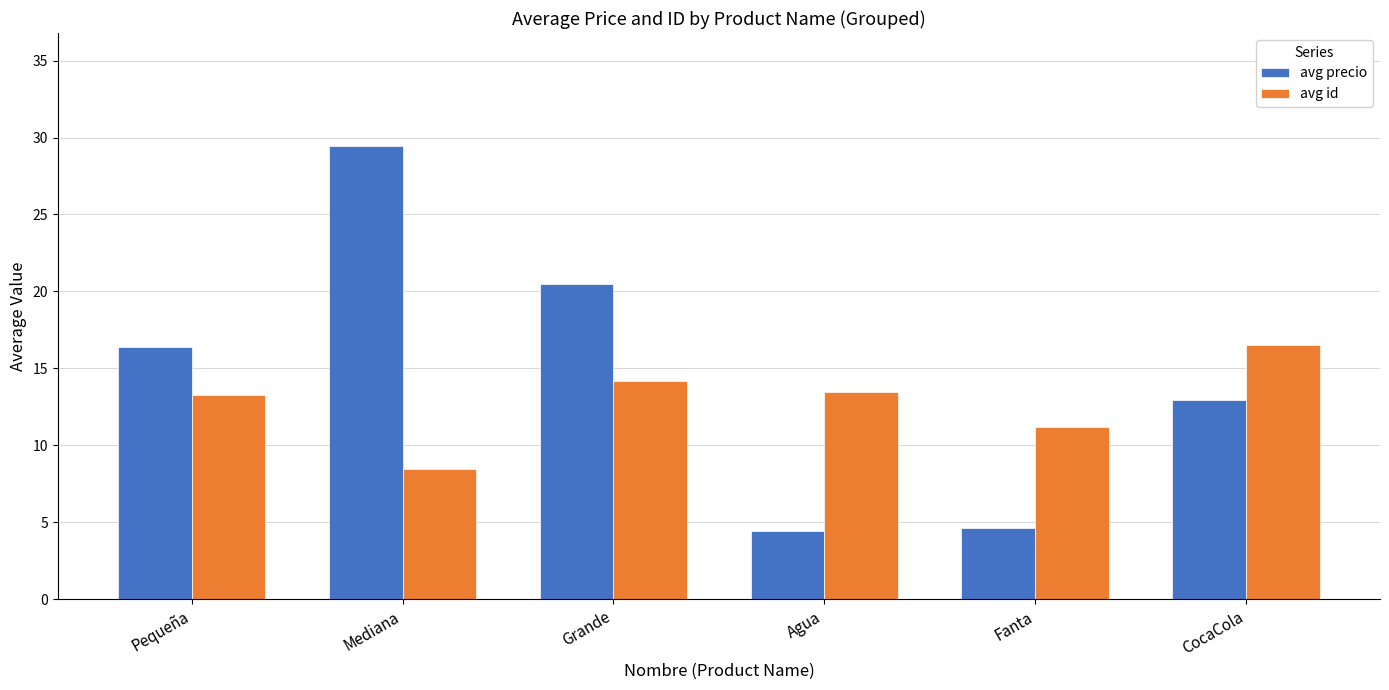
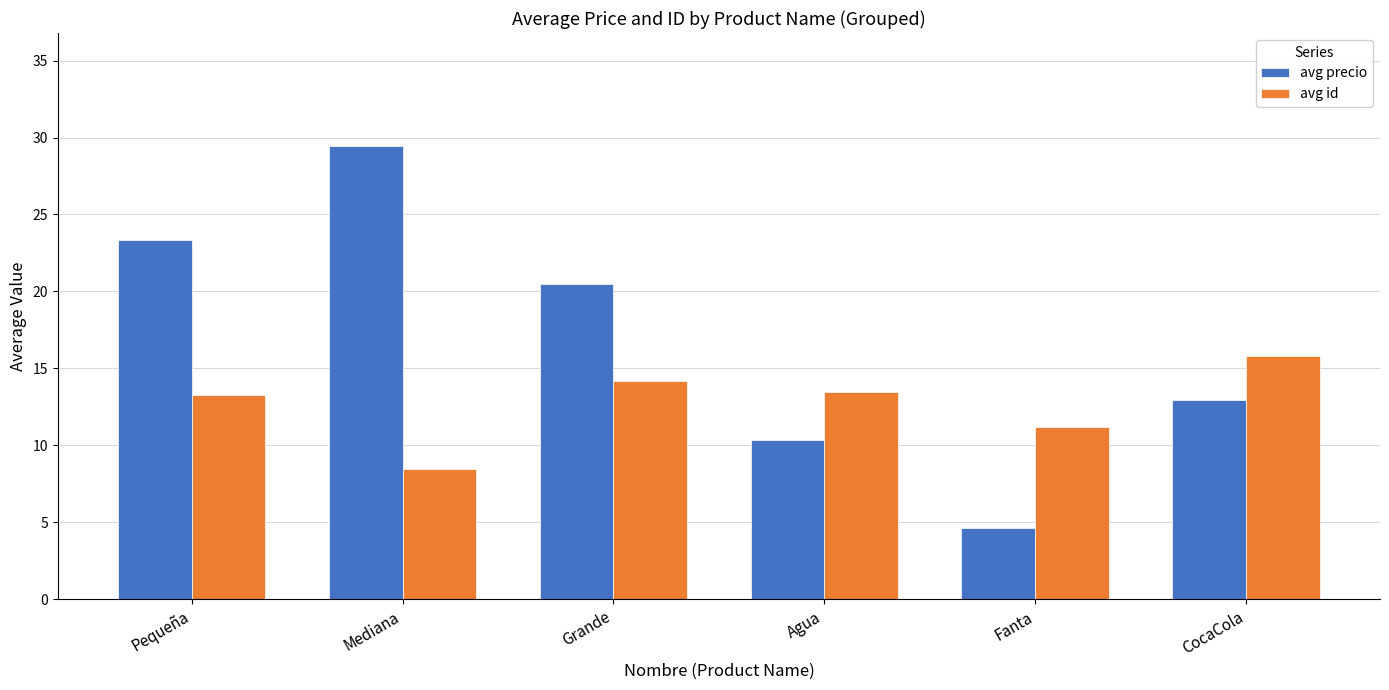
avg precio, Pequeña: 16.4 -> 23.3
avg precio, Agua: 4.4 -> 10.3
avg id, CocaCola: 16.5 -> 15.8
